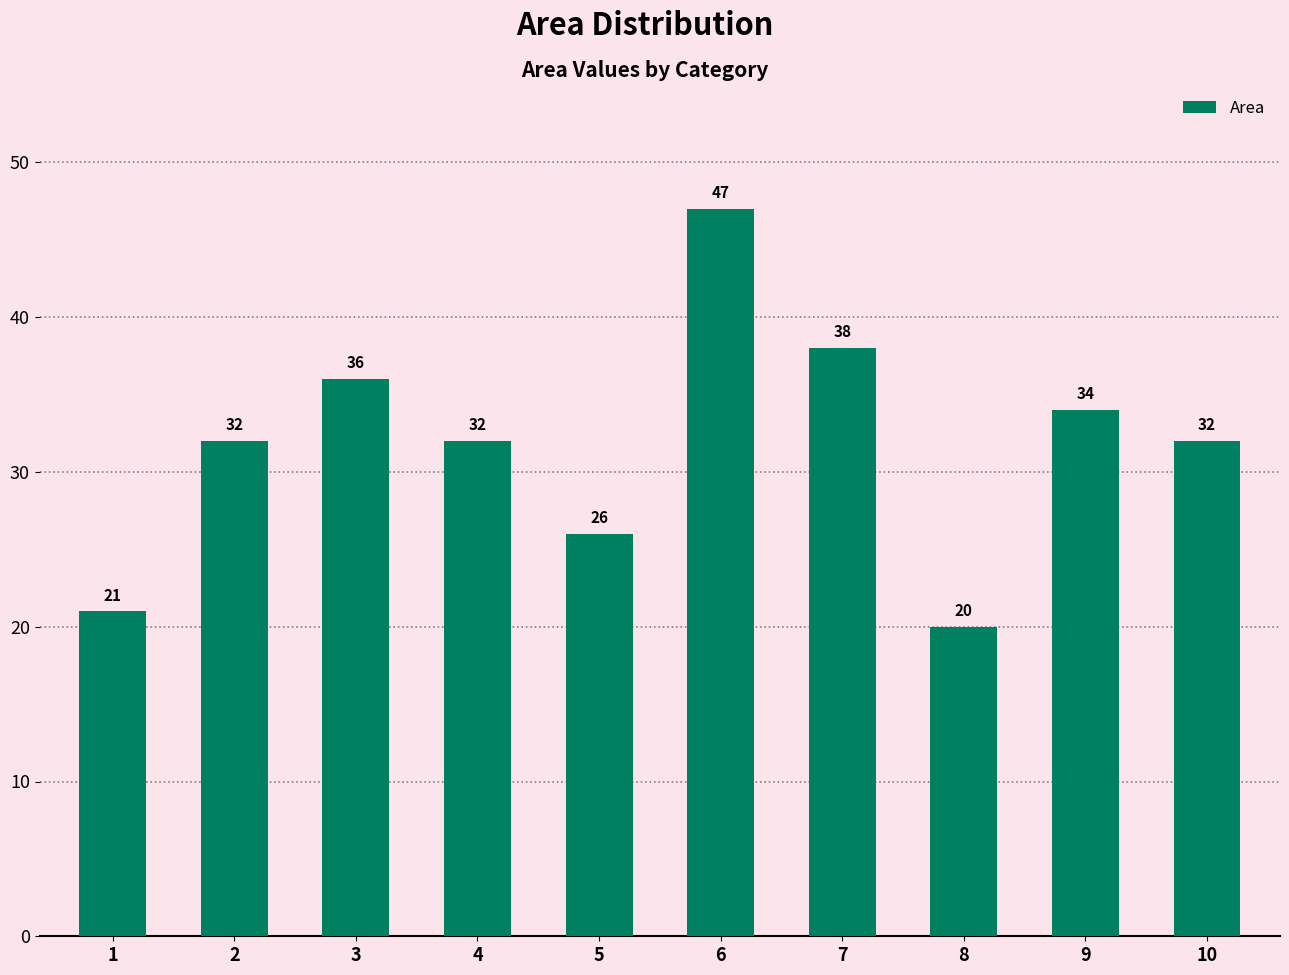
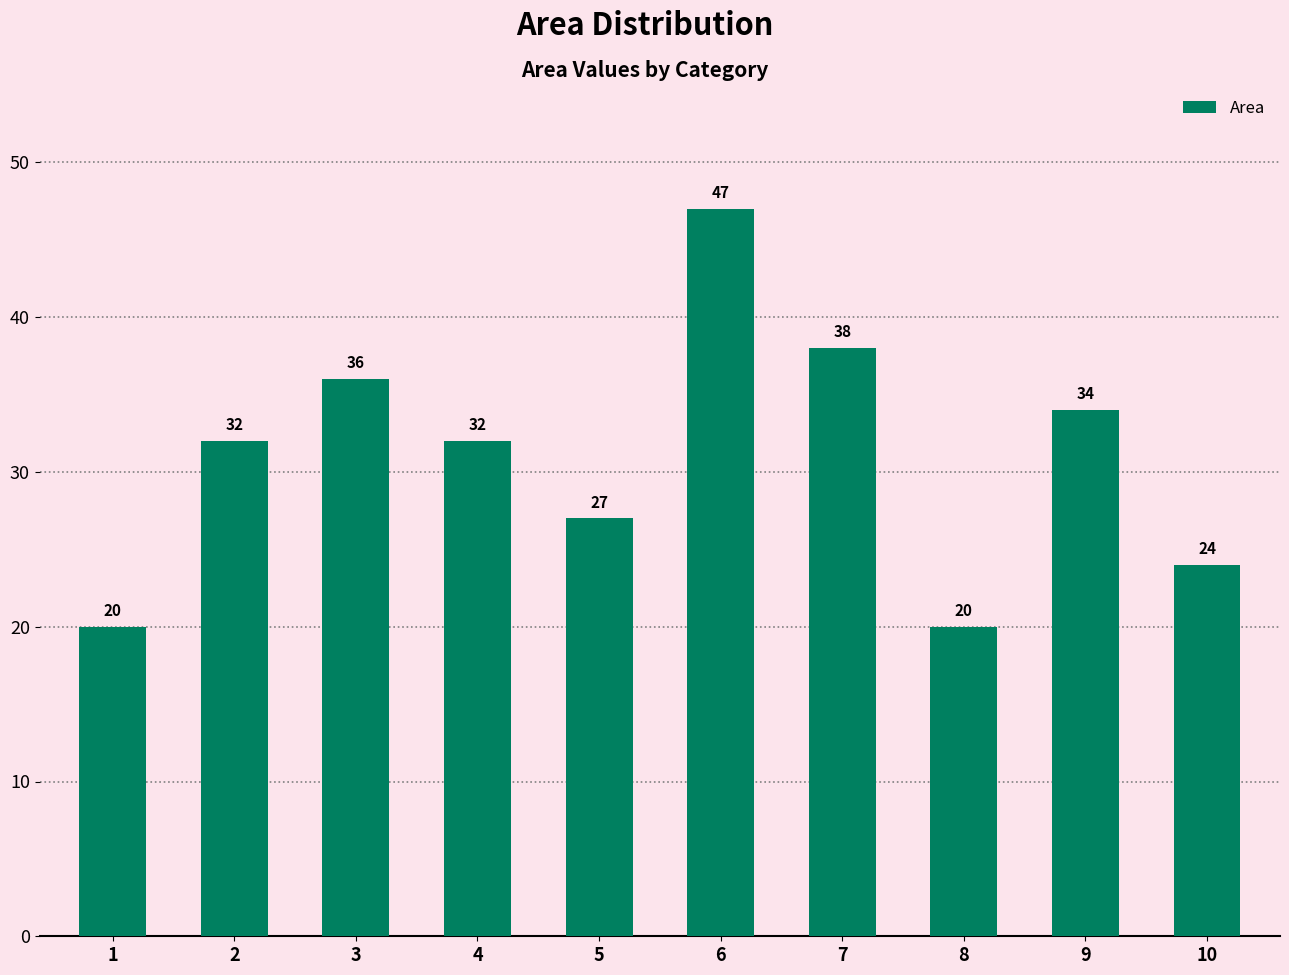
1: 21 -> 20
5: 26 -> 27
10: 32 -> 24
